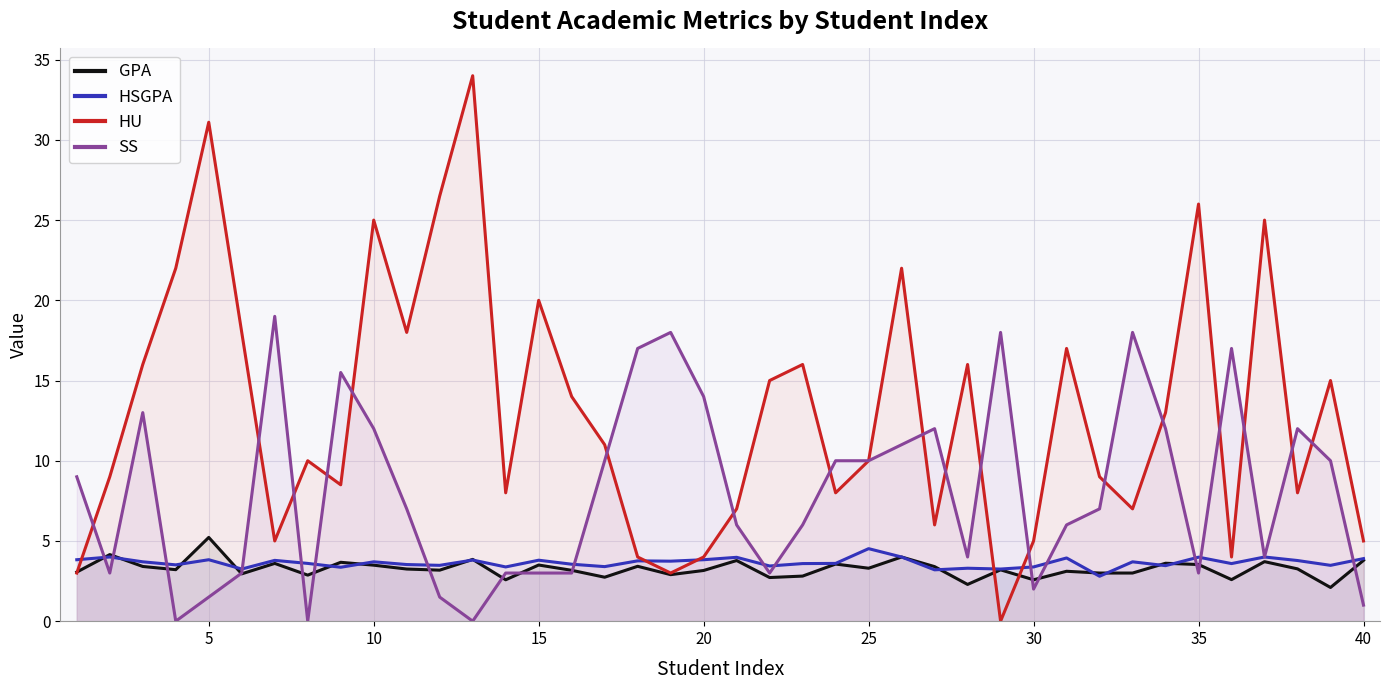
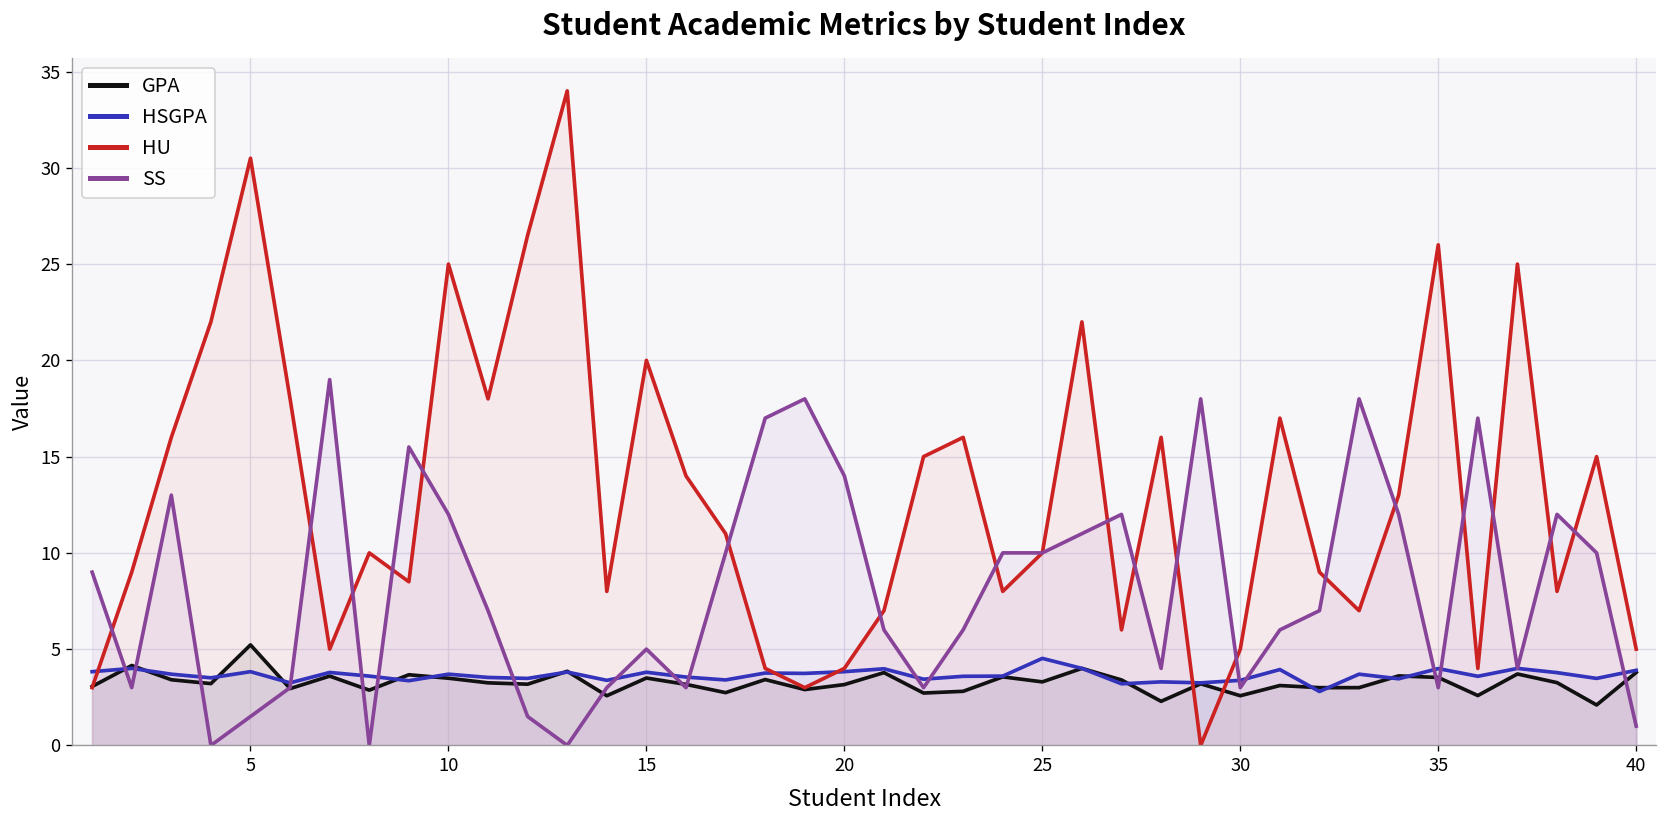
HU, 5: 31.1 -> 30.5
SS, 15: 3 -> 5
SS, 30: 2 -> 3
